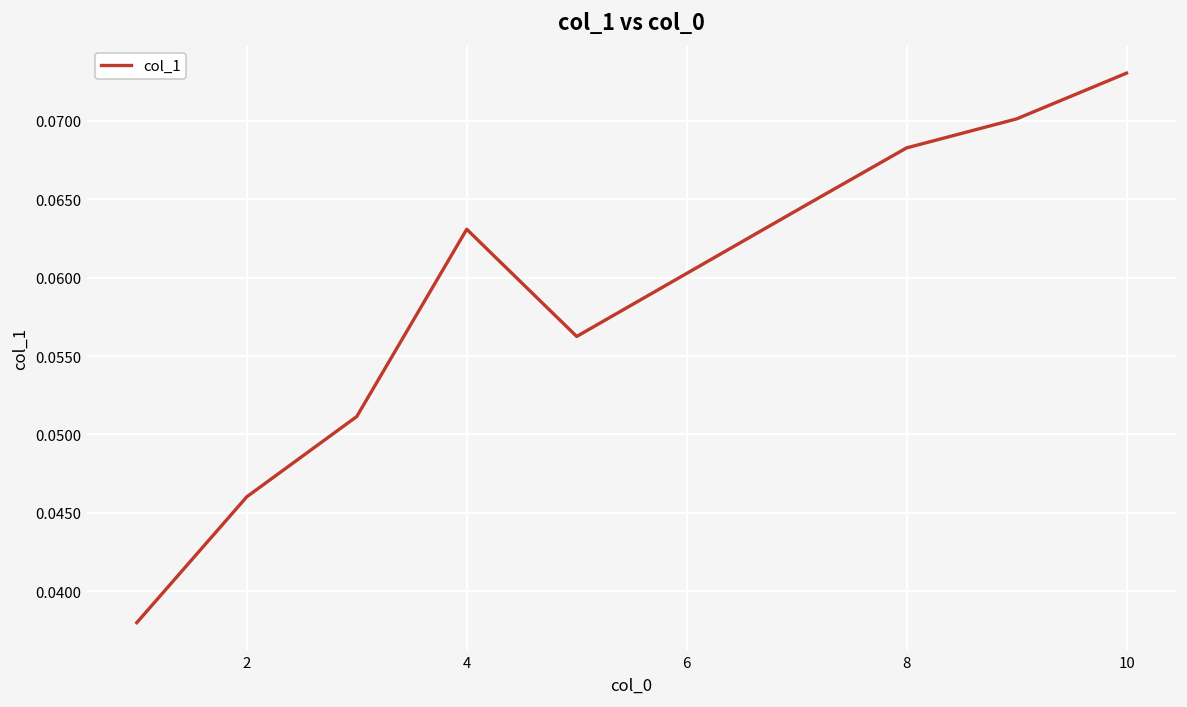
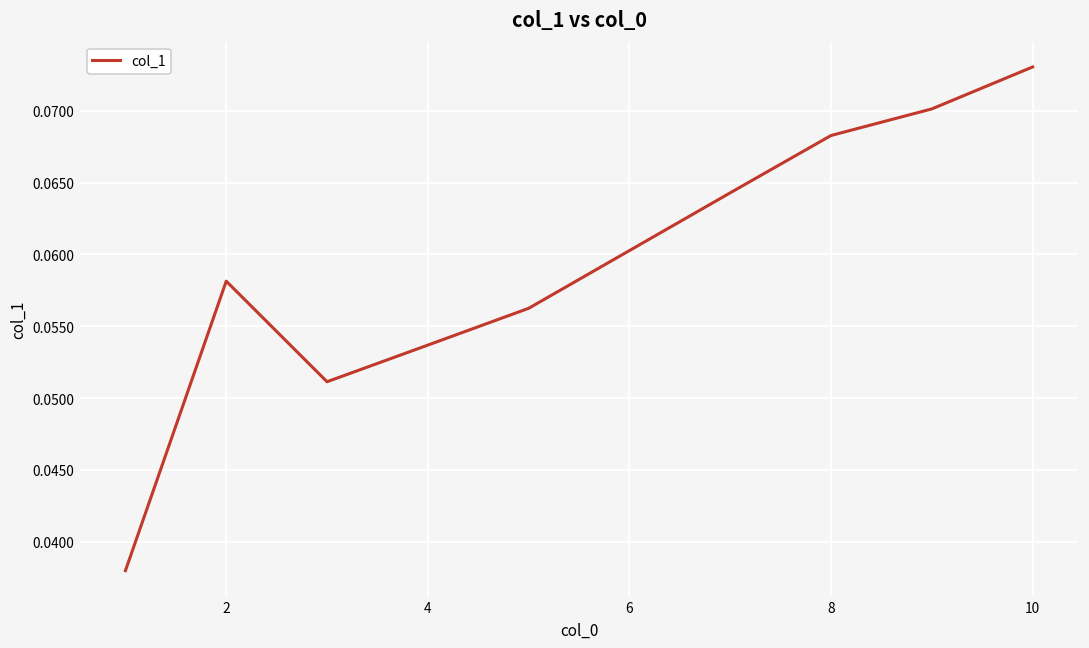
2: 0.0460 -> 0.0581
4: 0.0631 -> 0.0537
